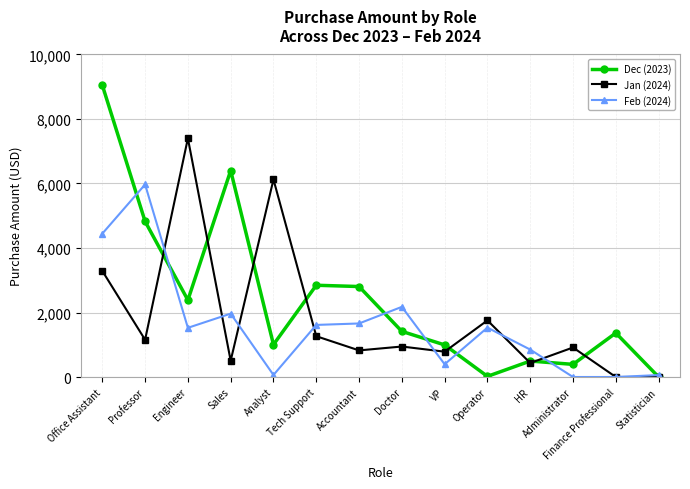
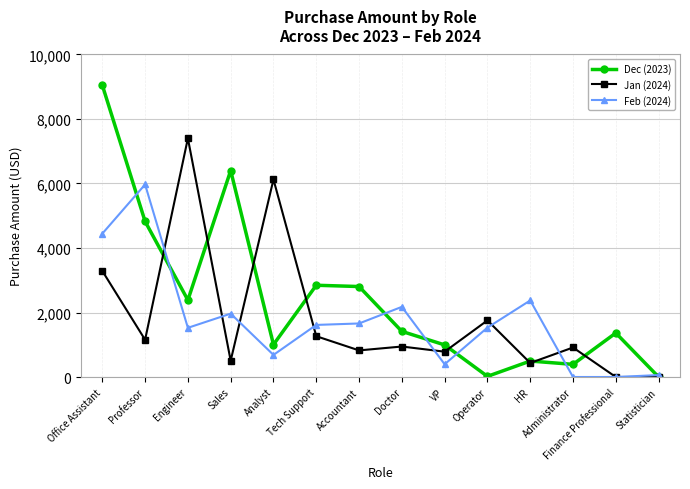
Feb (2024), Analyst: 100 -> 700
Feb (2024), HR: 900 -> 2,400
